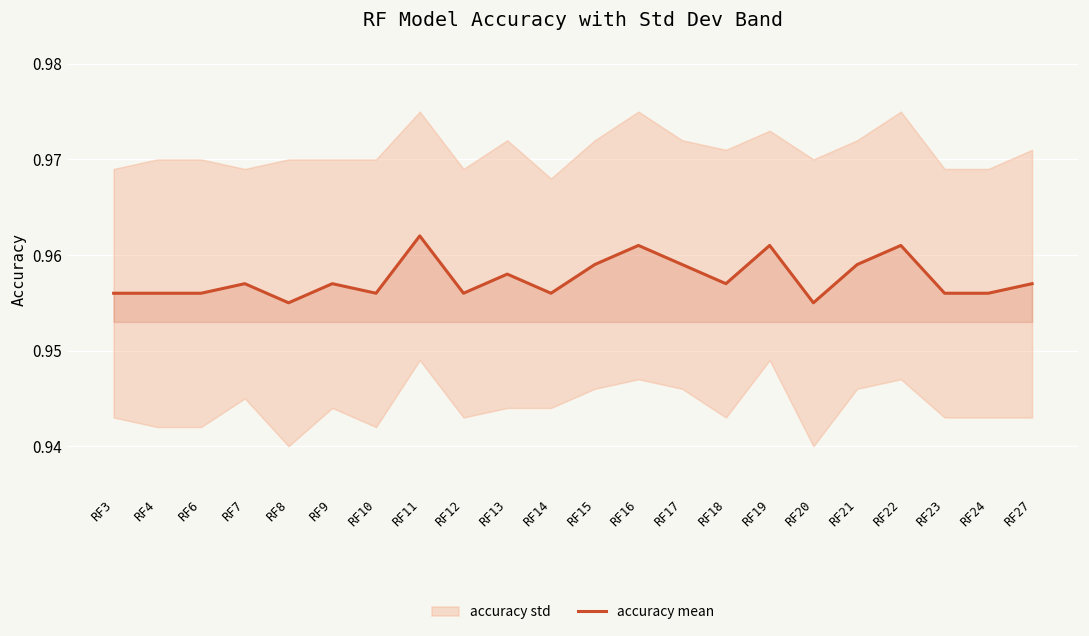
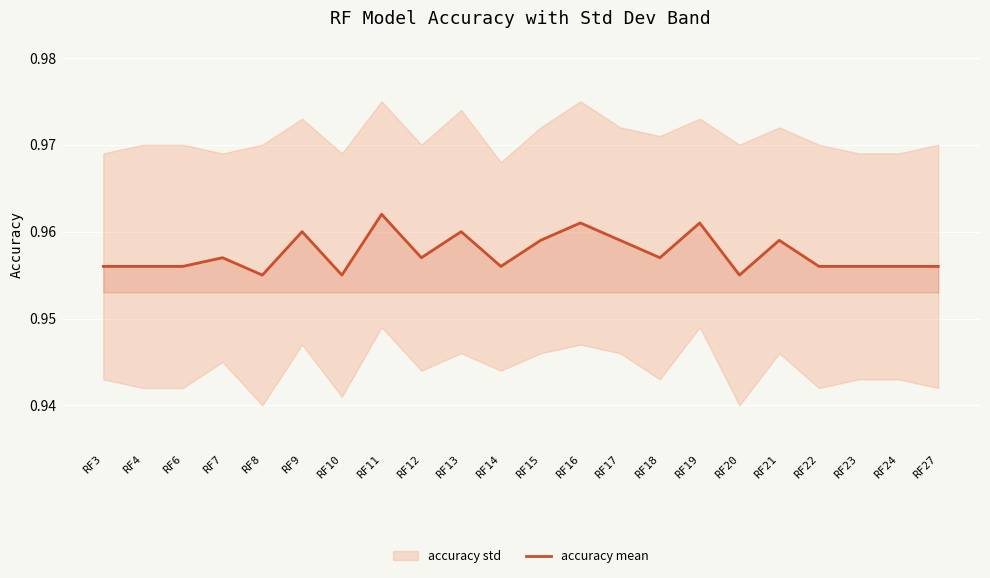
accuracy mean, RF9: 0.957 -> 0.960
accuracy mean, RF10: 0.956 -> 0.955
accuracy mean, RF12: 0.956 -> 0.957
accuracy mean, RF13: 0.958 -> 0.960
accuracy mean, RF22: 0.961 -> 0.956
accuracy mean, RF27: 0.957 -> 0.956
